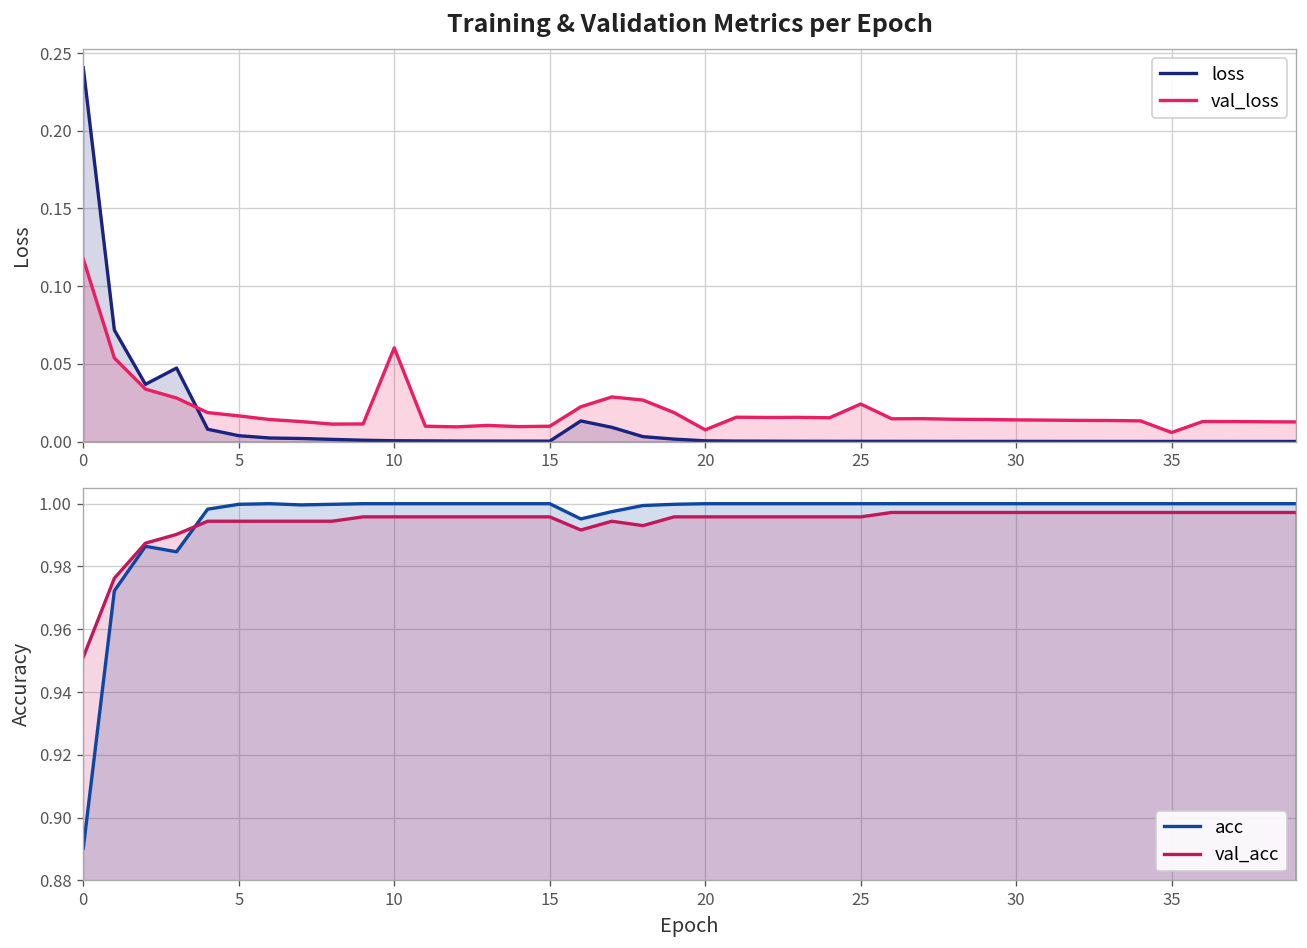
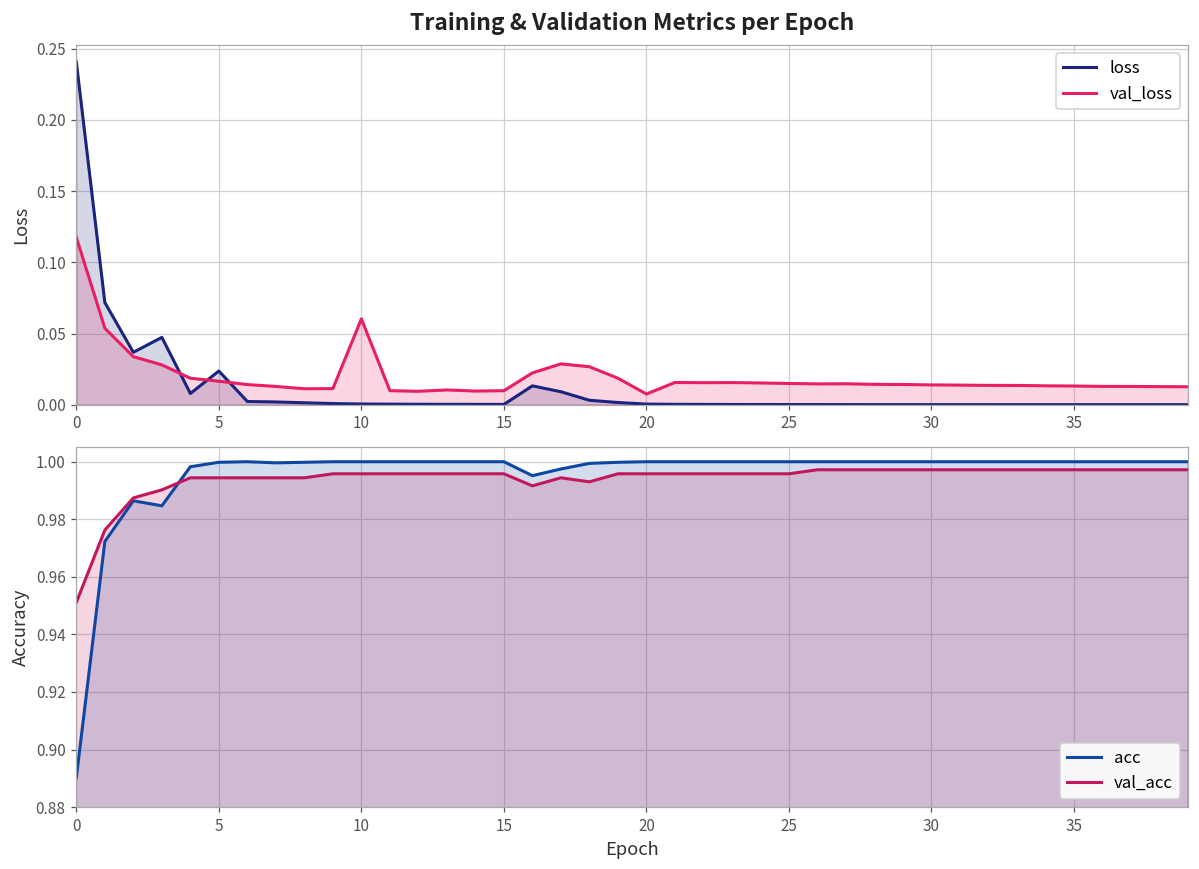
Training & Validation Metrics per Epoch, loss, 5: 0.004 -> 0.024
Training & Validation Metrics per Epoch, val_loss, 25: 0.024 -> 0.015
Training & Validation Metrics per Epoch, val_loss, 35: 0.006 -> 0.013
